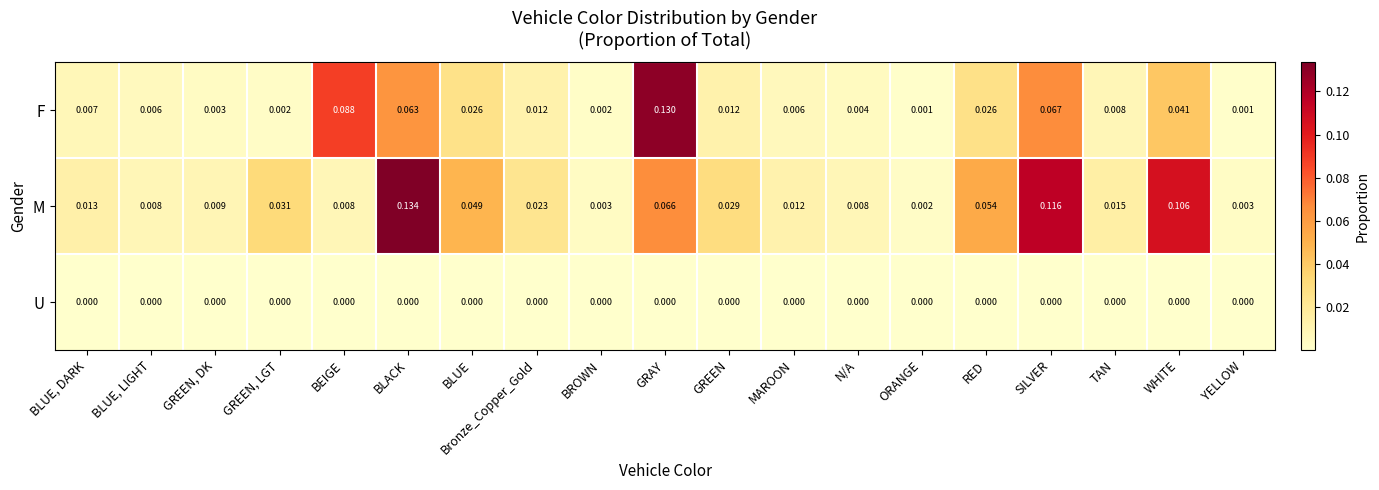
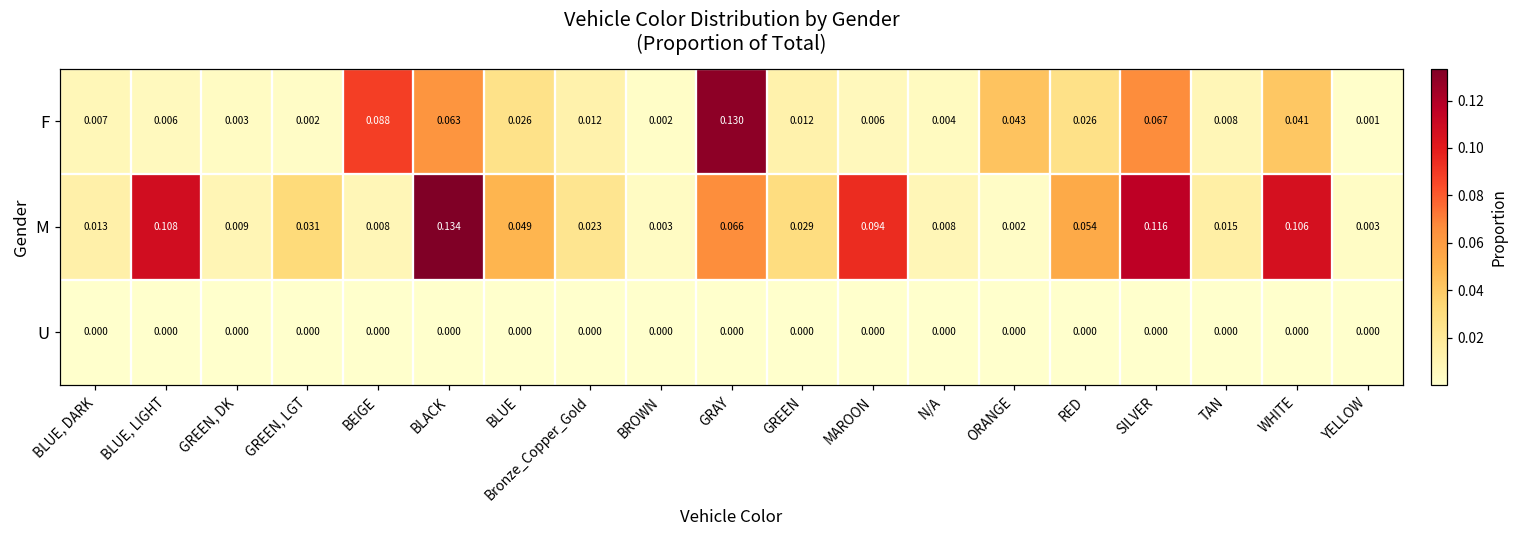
F, ORANGE: 0.001 -> 0.043
M, BLUE, LIGHT: 0.008 -> 0.108
M, MAROON: 0.012 -> 0.094
